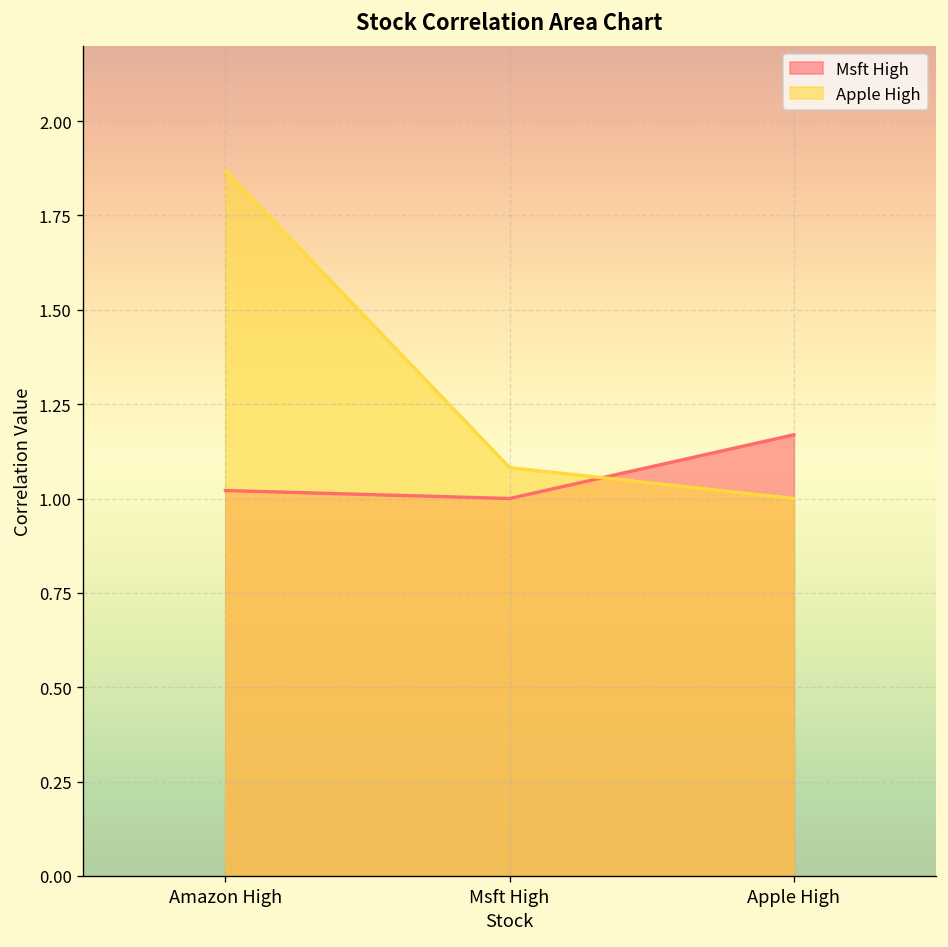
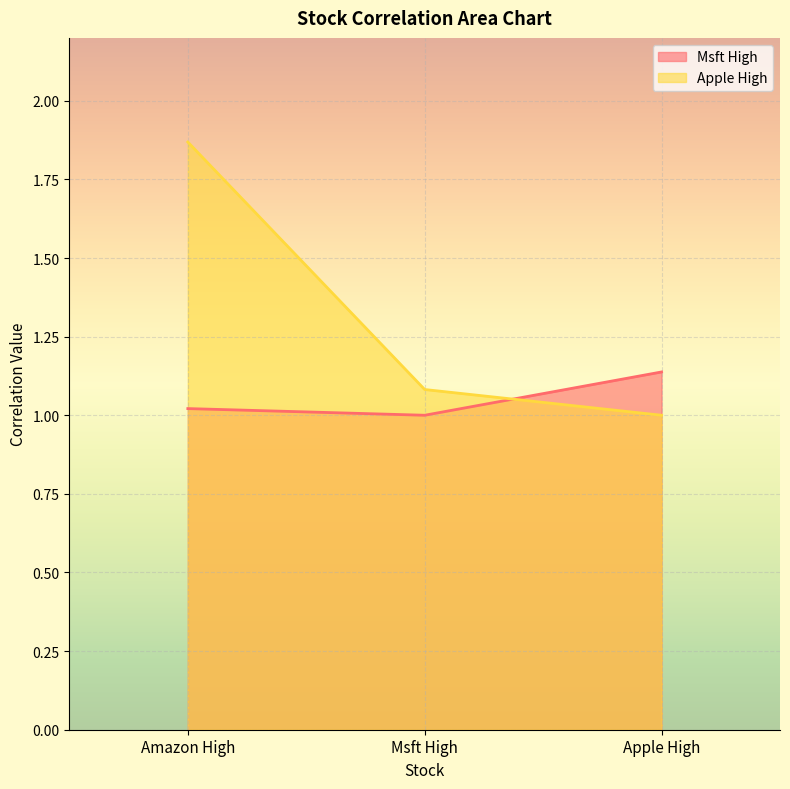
Msft High, Apple High: 1.17 -> 1.14
